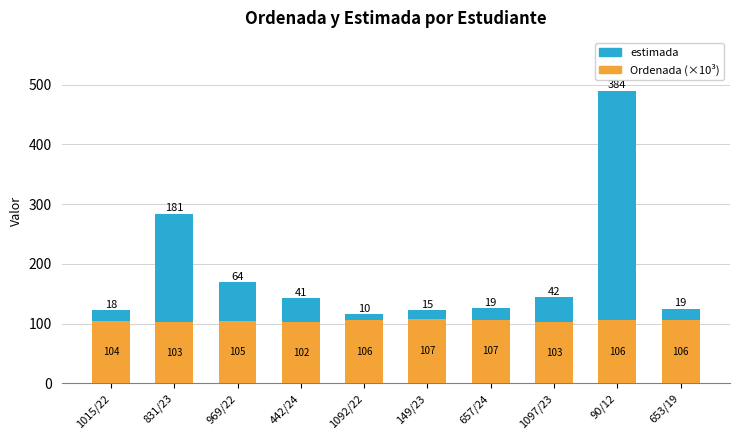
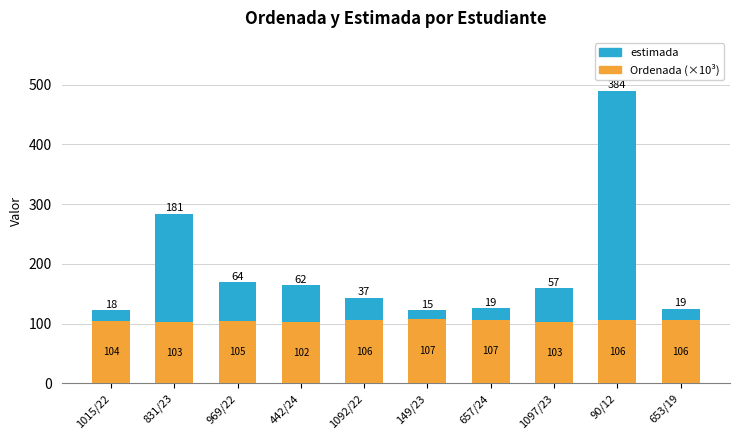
estimada, 442/24: 41 -> 62
estimada, 1092/22: 10 -> 37
estimada, 1097/23: 42 -> 57
